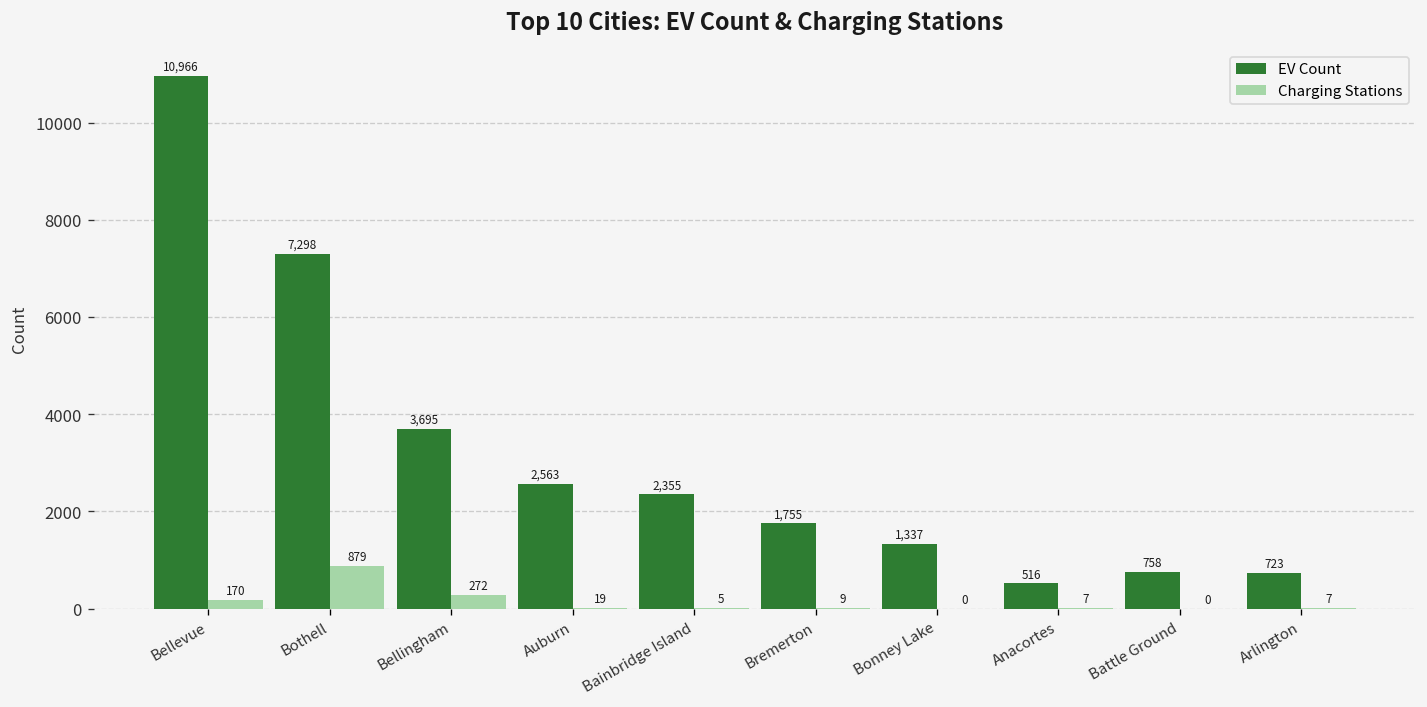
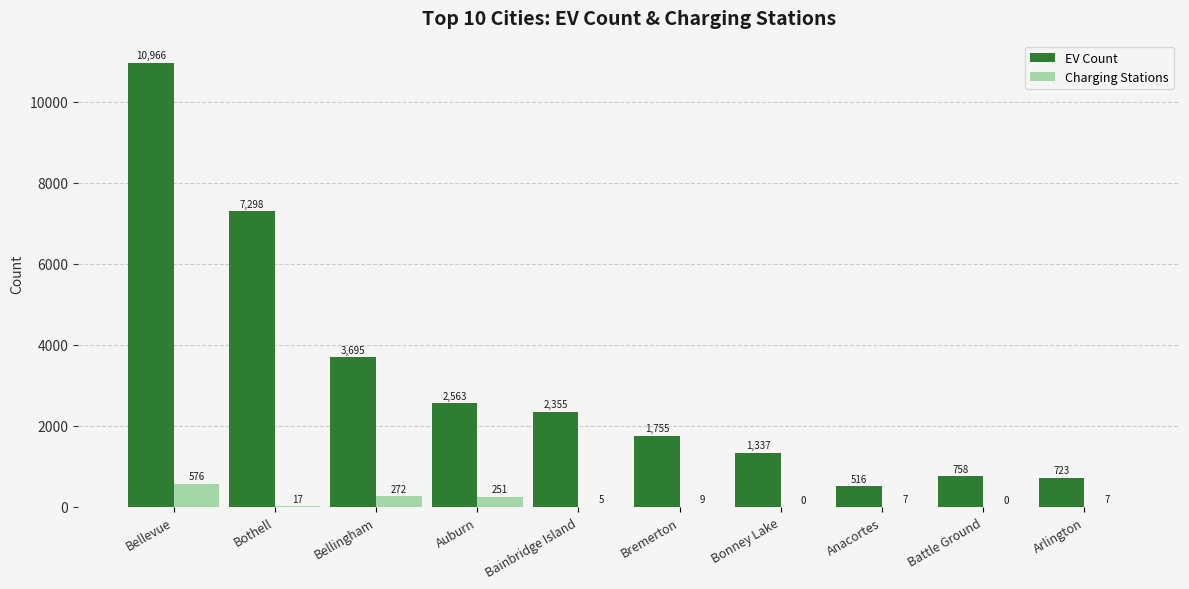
Charging Stations, Bellevue: 170 -> 576
Charging Stations, Bothell: 879 -> 17
Charging Stations, Auburn: 19 -> 251
